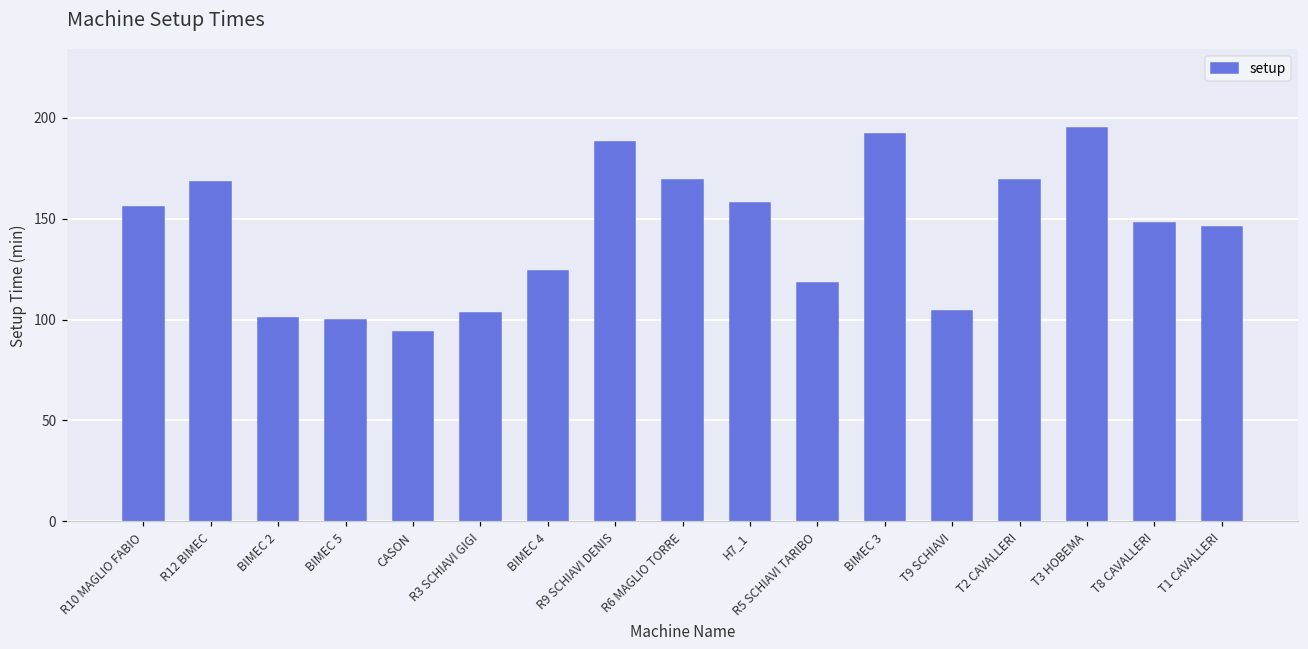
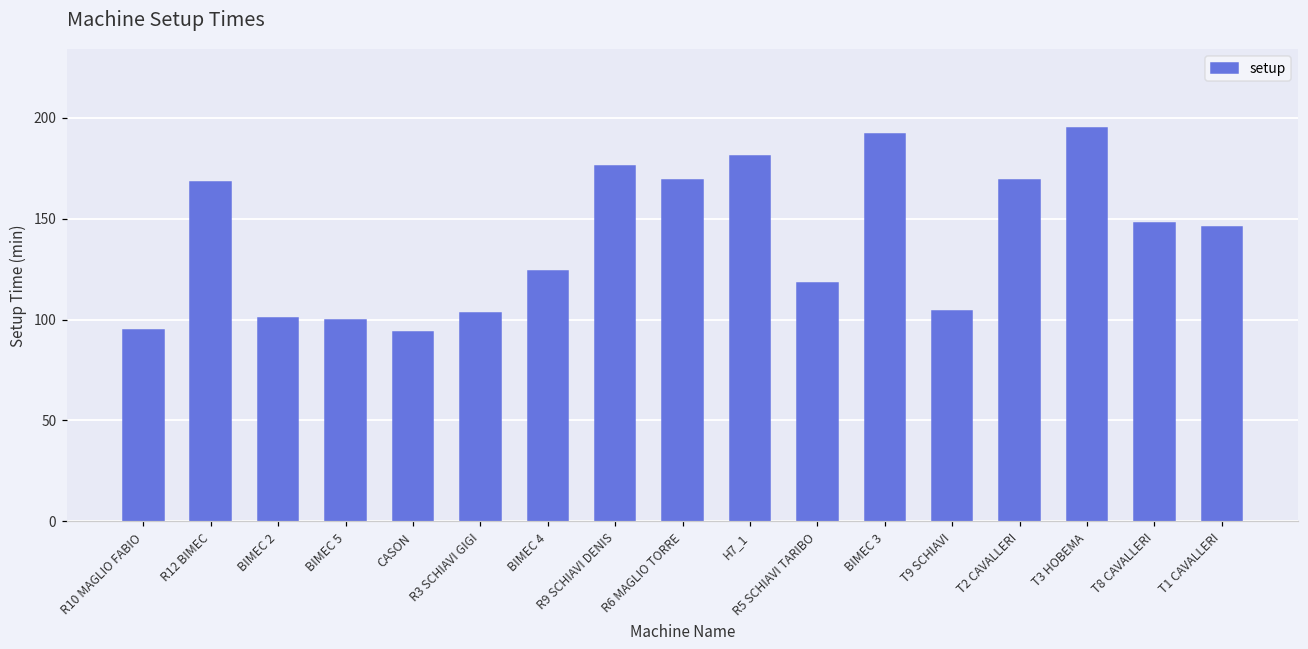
R10 MAGLIO FABIO: 156 -> 95
R9 SCHIAVI DENIS: 188 -> 176
H7_1: 158 -> 181
